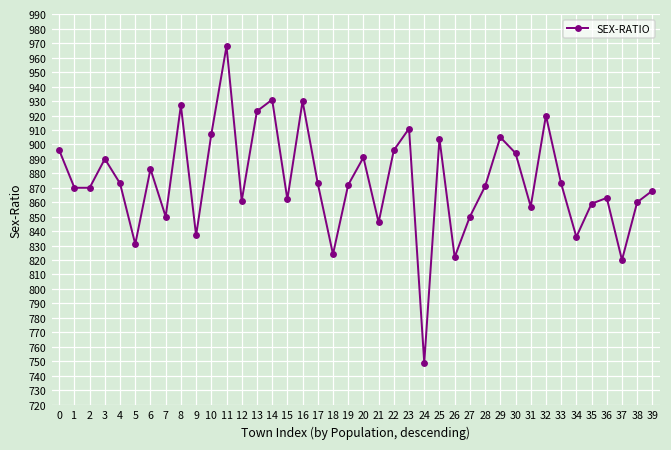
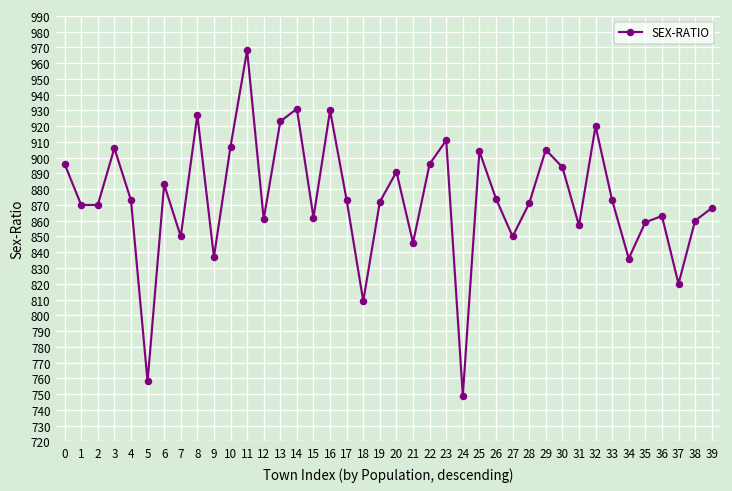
3: 890 -> 906
5: 831 -> 758
18: 824 -> 809
26: 822 -> 874
